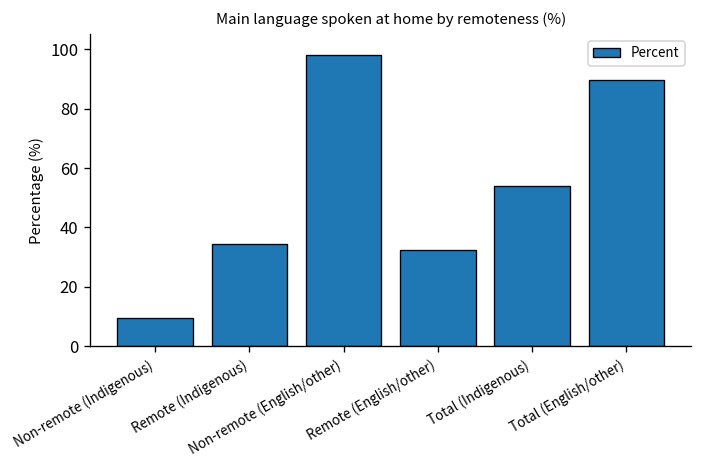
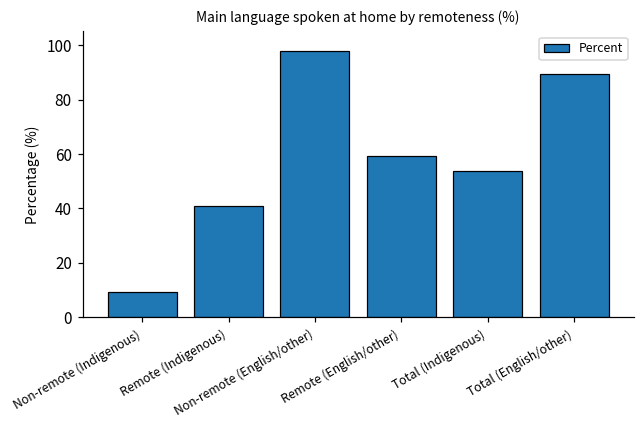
Remote (Indigenous): 34 -> 41
Remote (English/other): 32 -> 59
